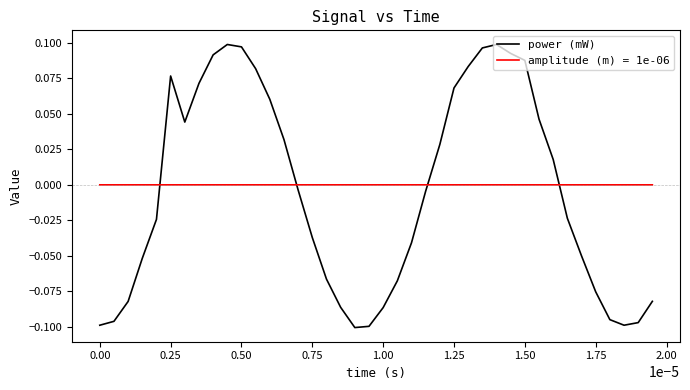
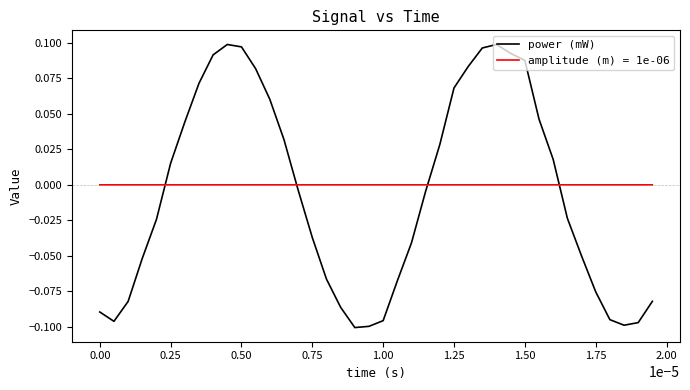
power (mW), 0.00: -0.099 -> -0.090
power (mW), 0.25: 0.077 -> 0.015
power (mW), 1.00: -0.086 -> -0.096
